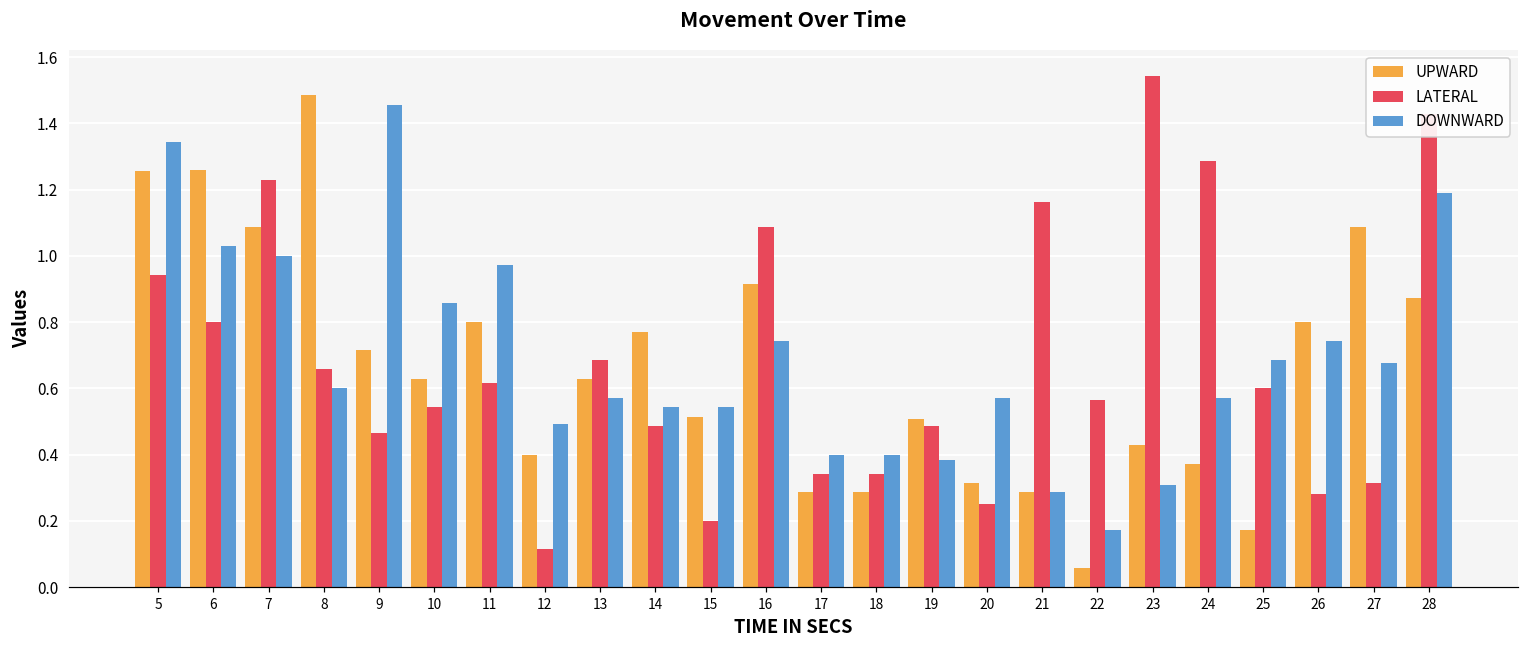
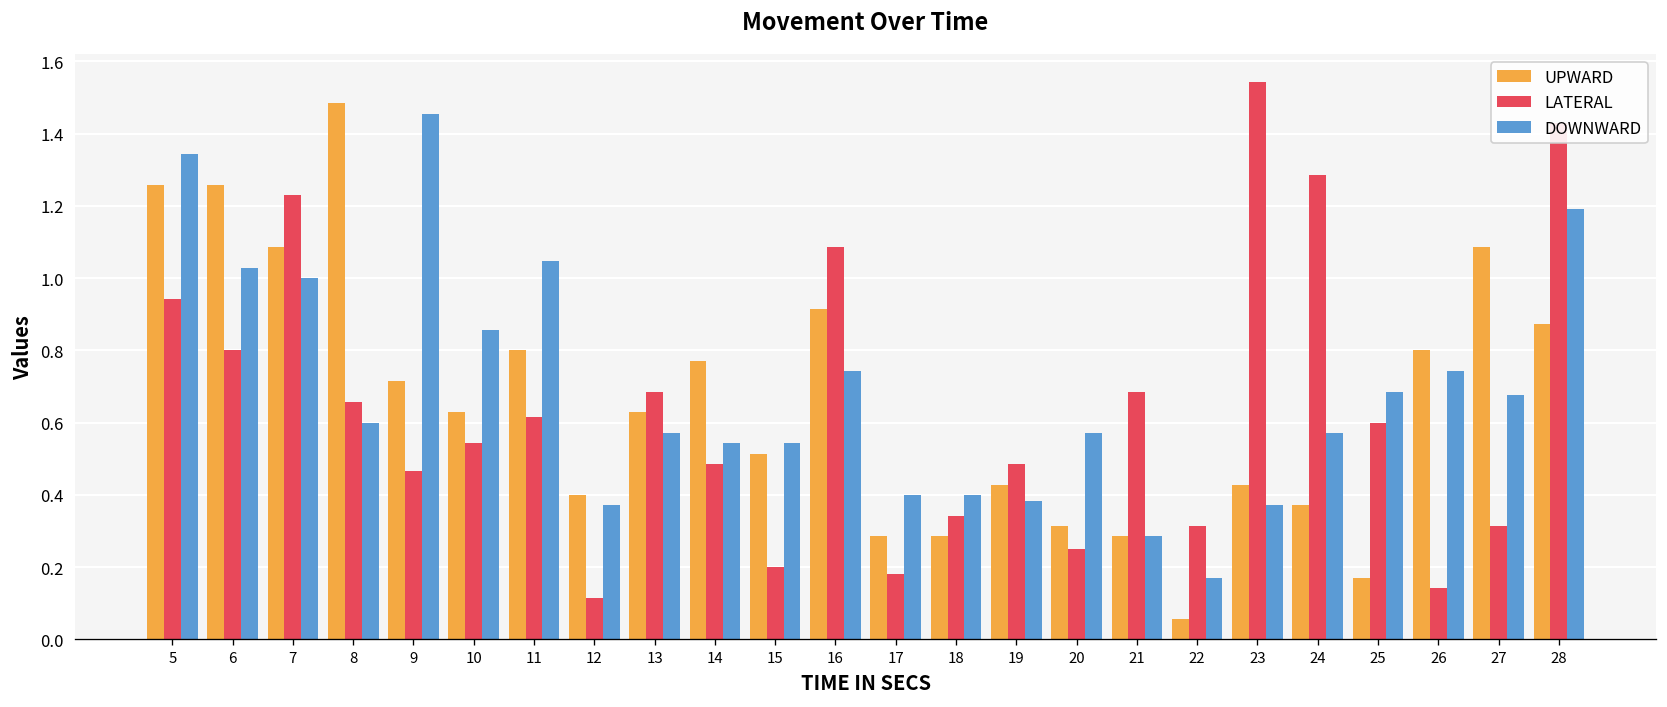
DOWNWARD, 11: 0.97 -> 1.05
DOWNWARD, 12: 0.49 -> 0.37
LATERAL, 17: 0.34 -> 0.18
UPWARD, 19: 0.51 -> 0.43
LATERAL, 21: 1.16 -> 0.69
LATERAL, 22: 0.56 -> 0.31
DOWNWARD, 23: 0.31 -> 0.37
LATERAL, 26: 0.28 -> 0.14
